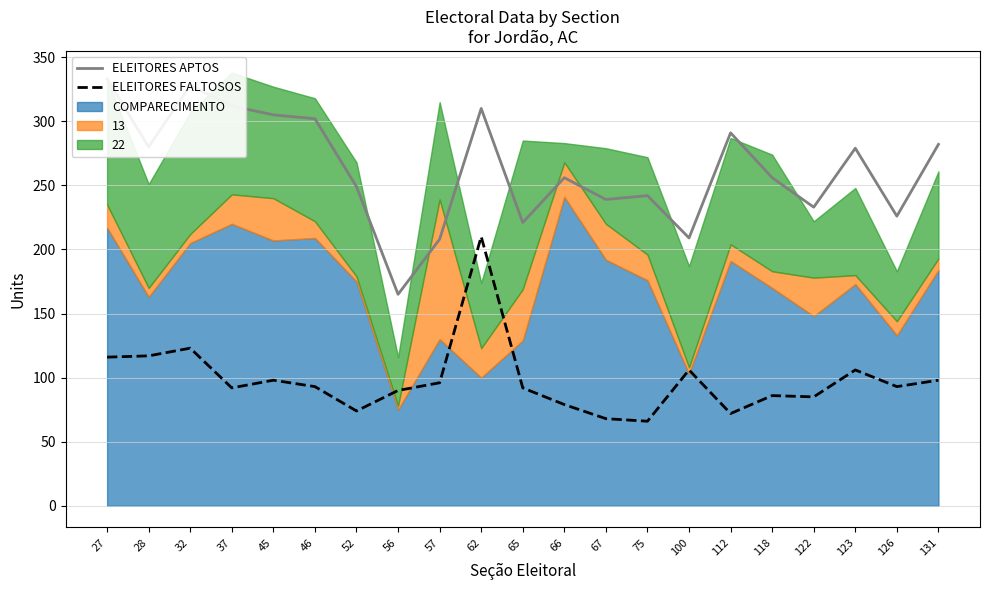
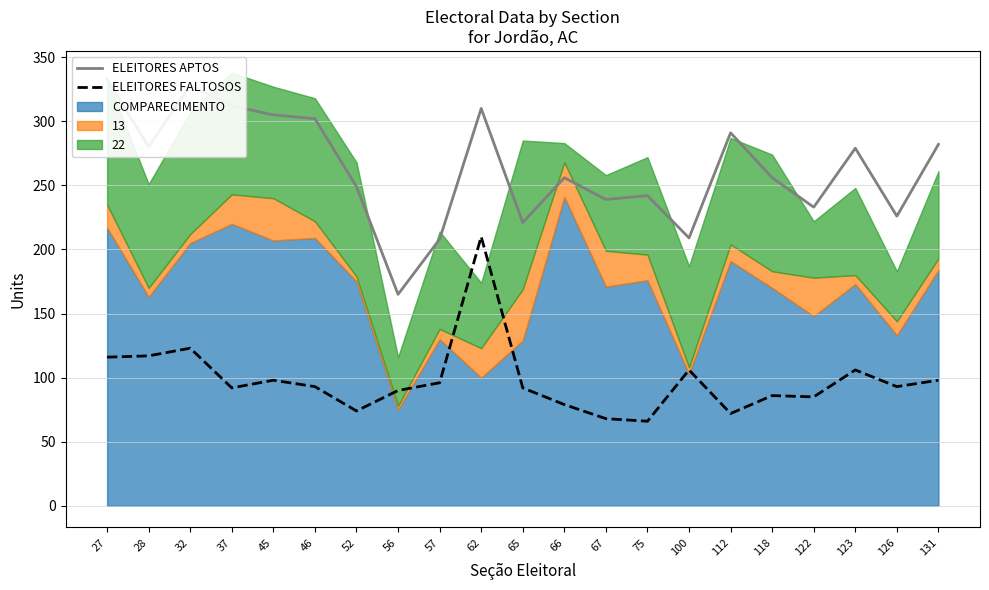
13, 57: 109 -> 8
COMPARECIMENTO, 67: 192 -> 171
